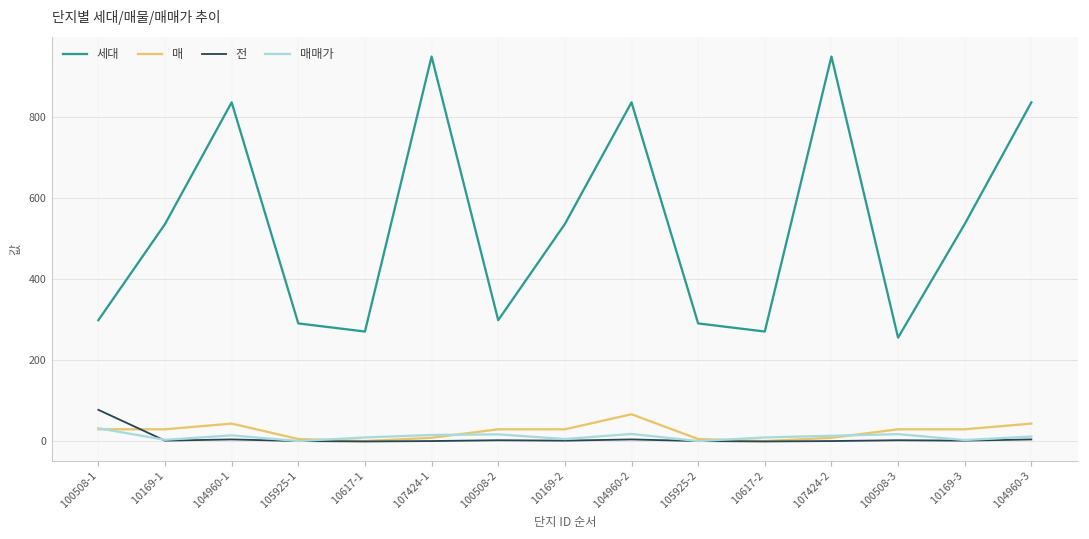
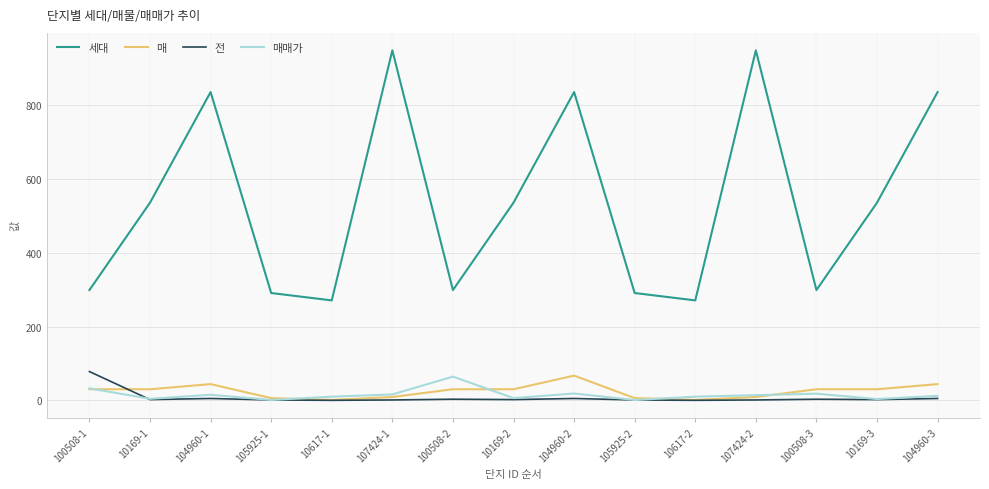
매매가, 100508-2: 20 -> 60
세대, 100508-3: 260 -> 300
